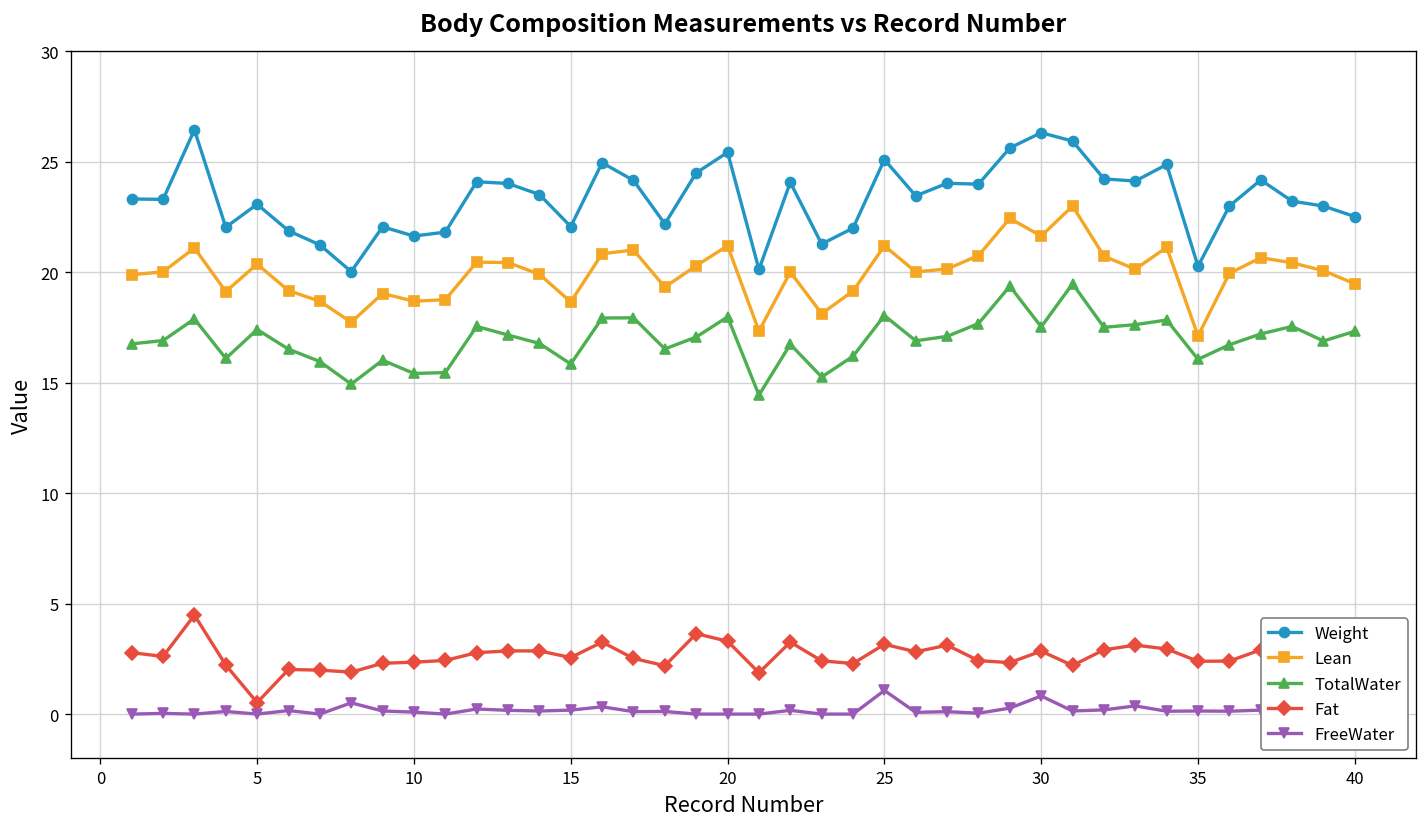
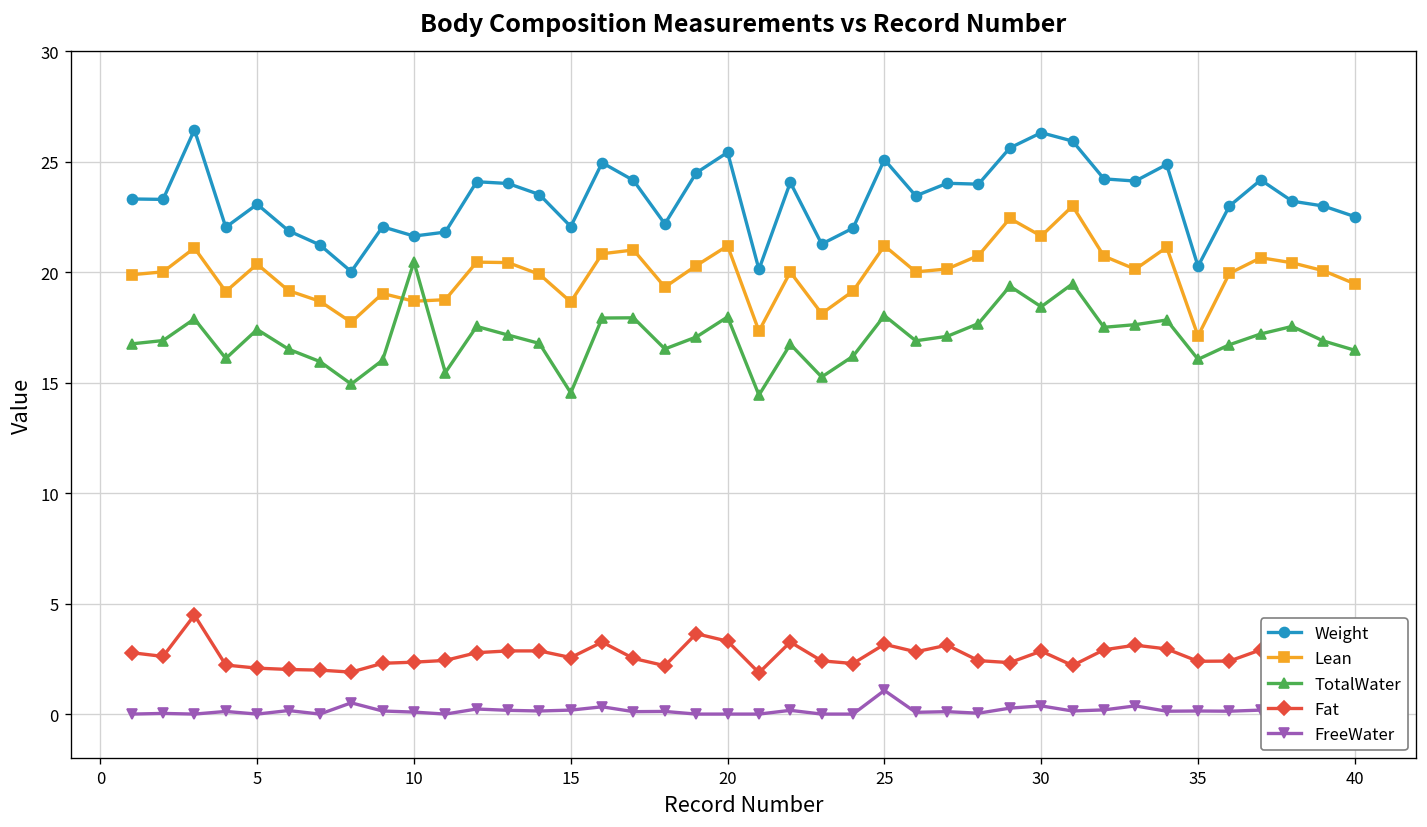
Fat, 5: 0.5 -> 2.1
TotalWater, 10: 15.4 -> 20.5
TotalWater, 15: 15.9 -> 14.5
TotalWater, 30: 17.5 -> 18.4
FreeWater, 30: 0.8 -> 0.4
TotalWater, 40: 17.3 -> 16.5
